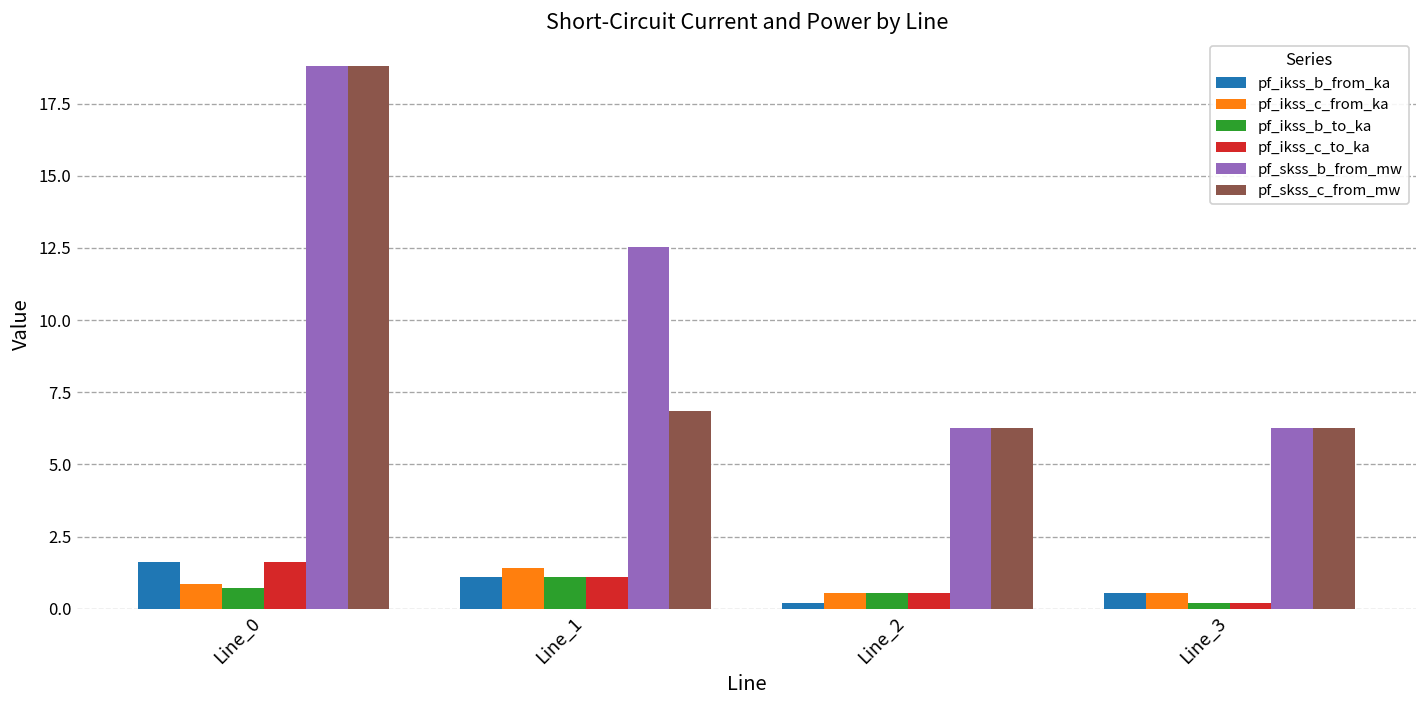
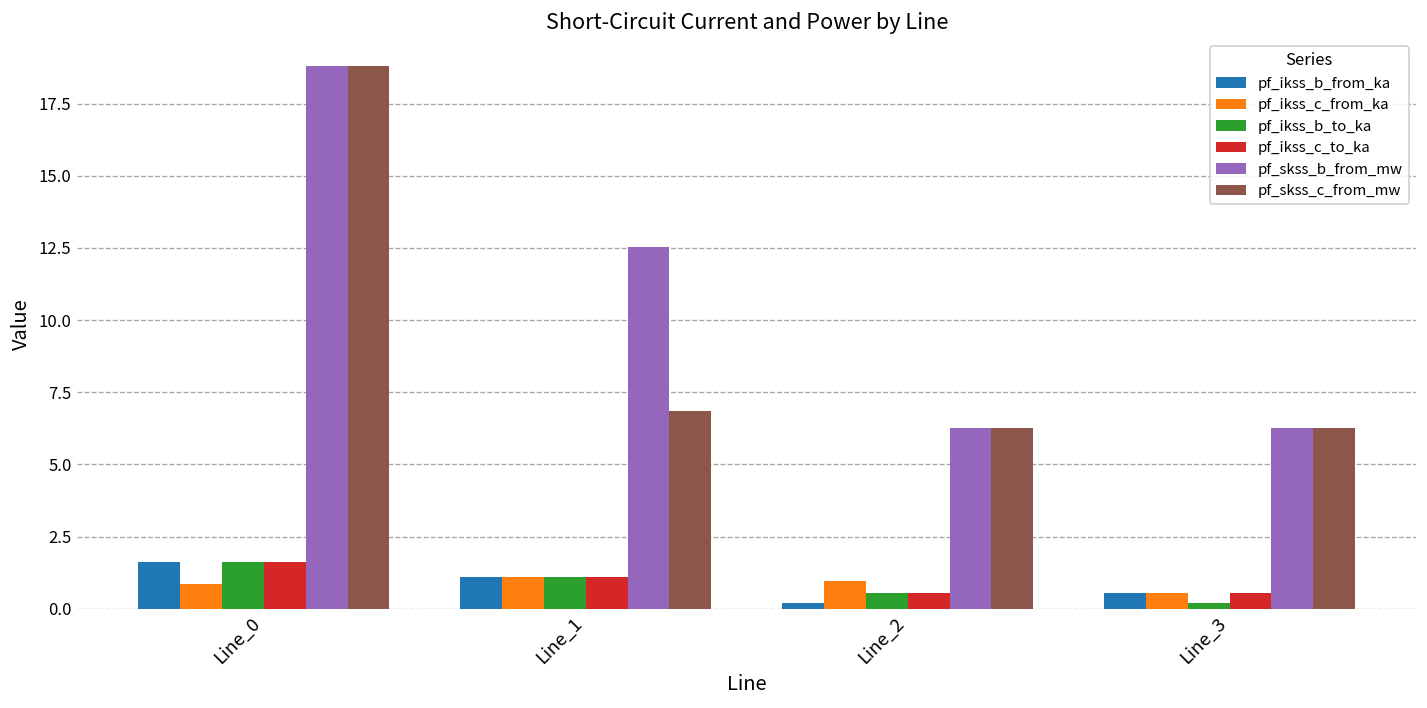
pf_ikss_b_to_ka, Line_0: 0.7 -> 1.6
pf_ikss_c_from_ka, Line_1: 1.4 -> 1.1
pf_ikss_c_from_ka, Line_2: 0.5 -> 1.0
pf_ikss_c_to_ka, Line_3: 0.2 -> 0.5
